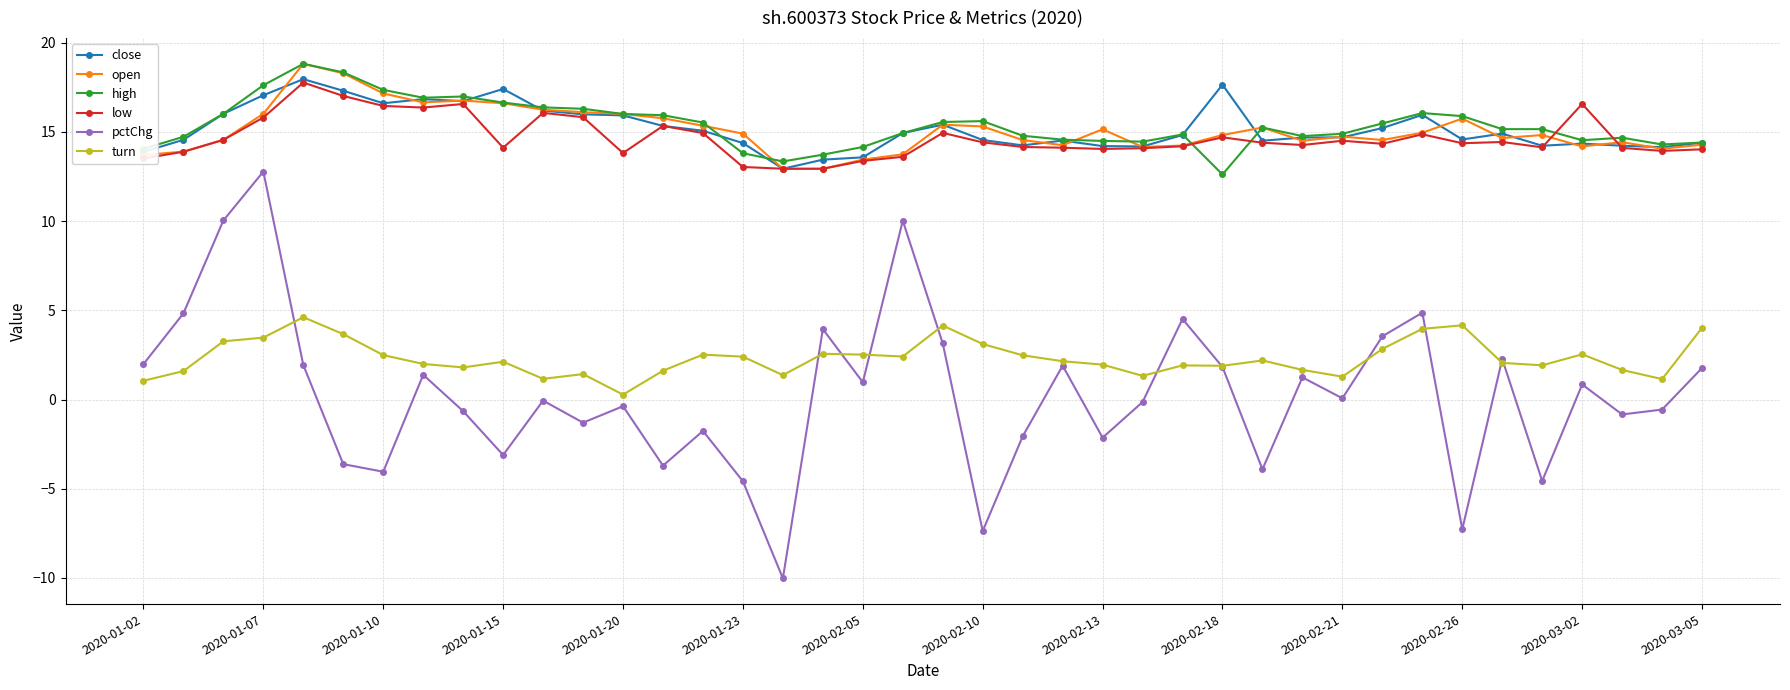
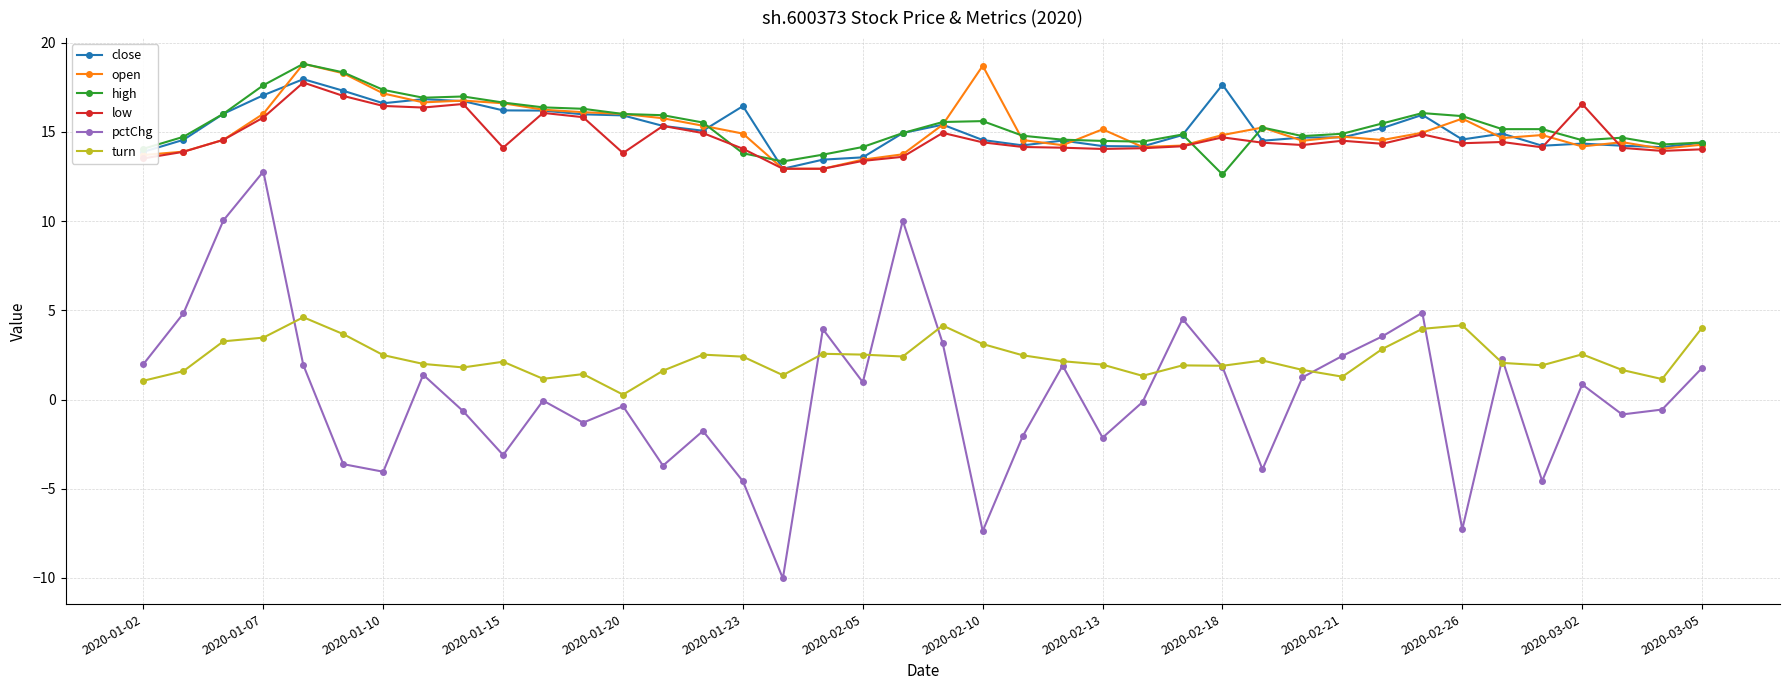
close, 2020-01-15: 17.4 -> 16.2
close, 2020-01-23: 14.4 -> 16.4
low, 2020-01-23: 13.0 -> 14.1
open, 2020-02-10: 15.3 -> 18.7
pctChg, 2020-02-21: 0.1 -> 2.4
